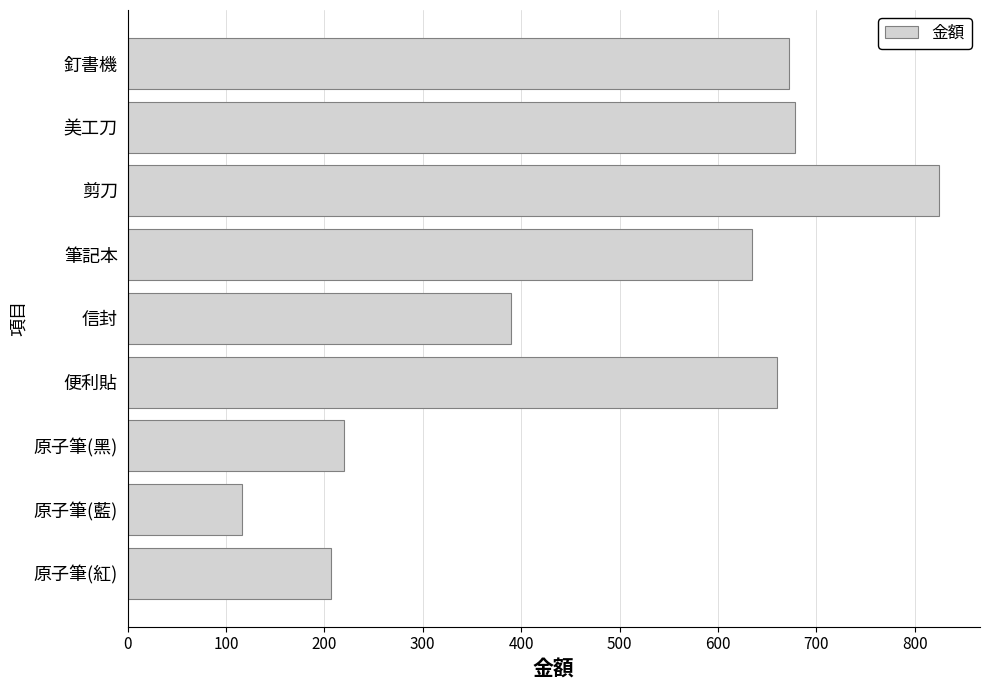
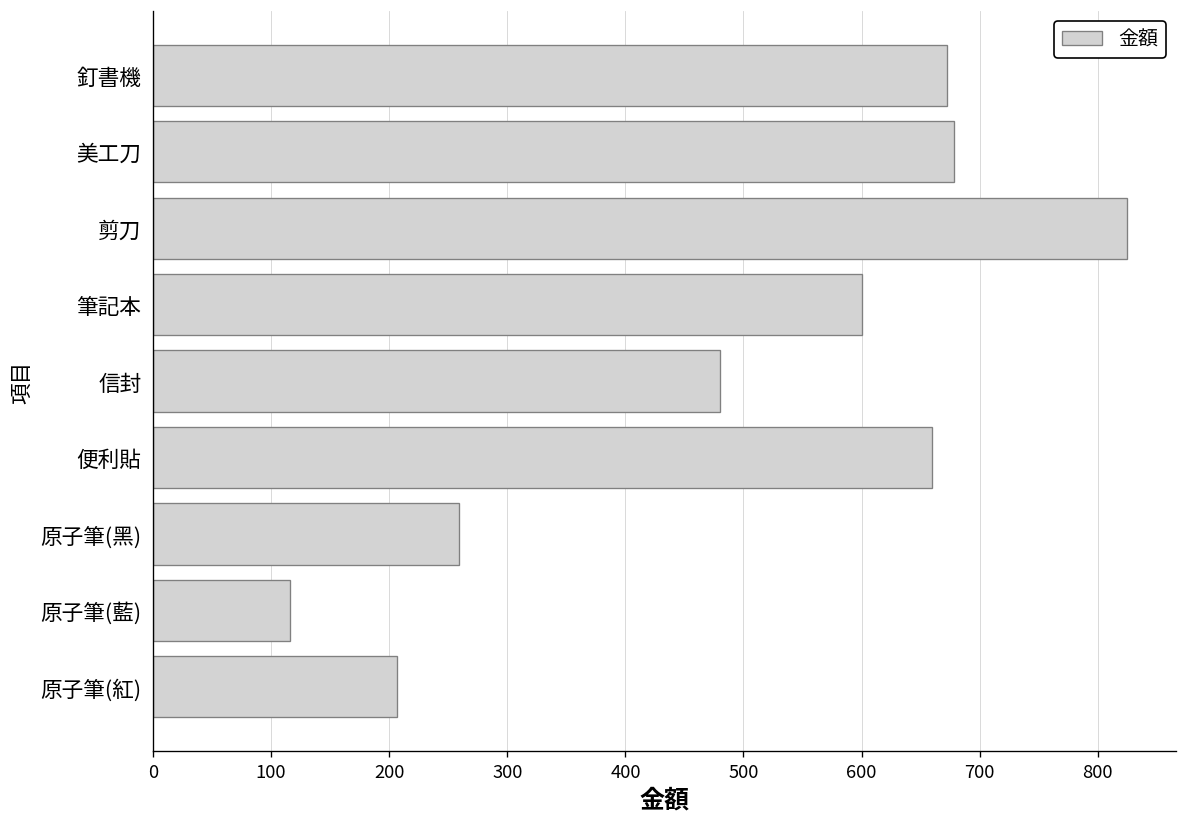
筆記本: 640 -> 600
信封: 390 -> 480
原子筆(黑): 220 -> 260
